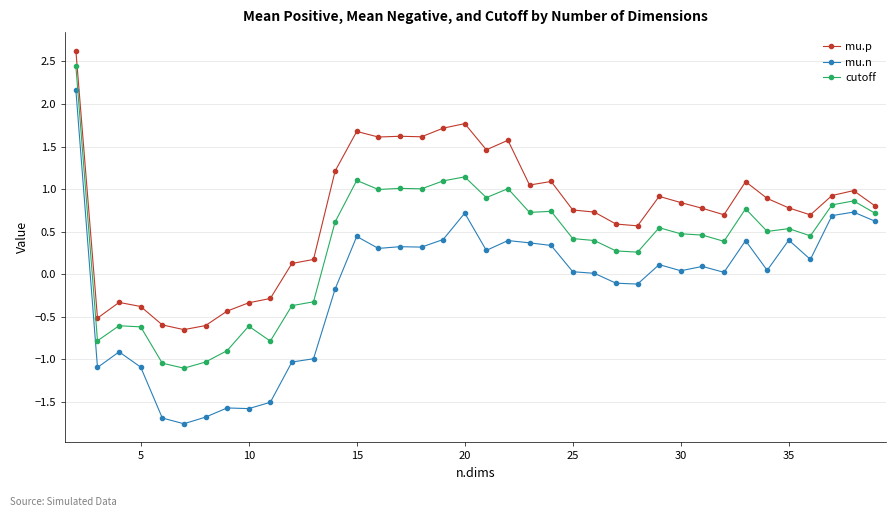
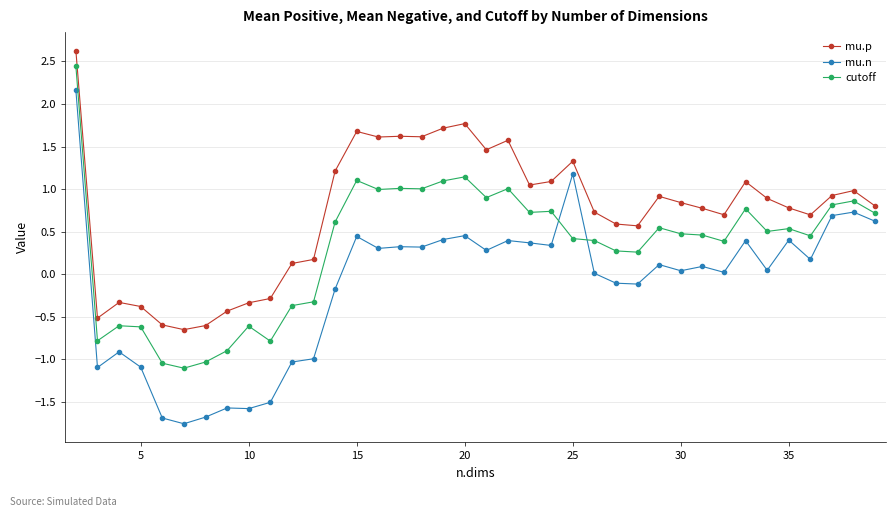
mu.n, 20: 0.7 -> 0.5
mu.p, 25: 0.8 -> 1.3
mu.n, 25: 0.0 -> 1.2
